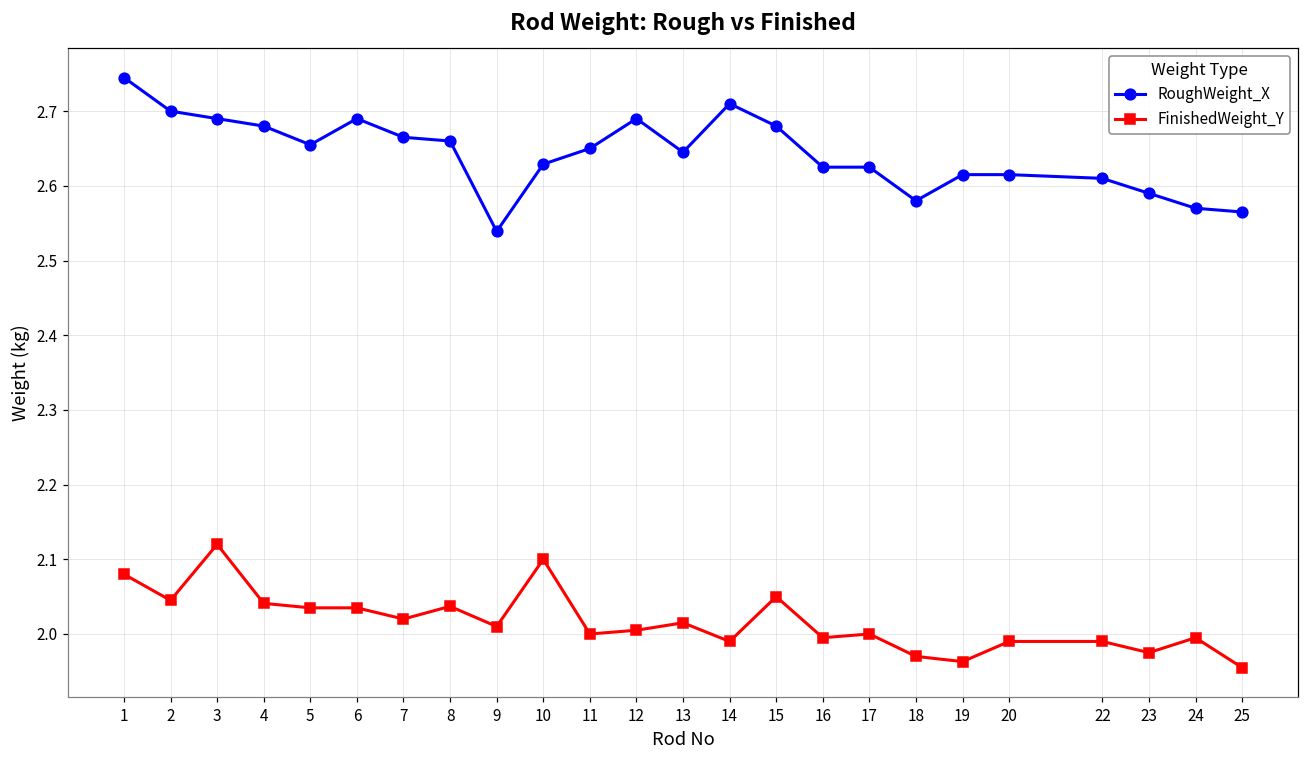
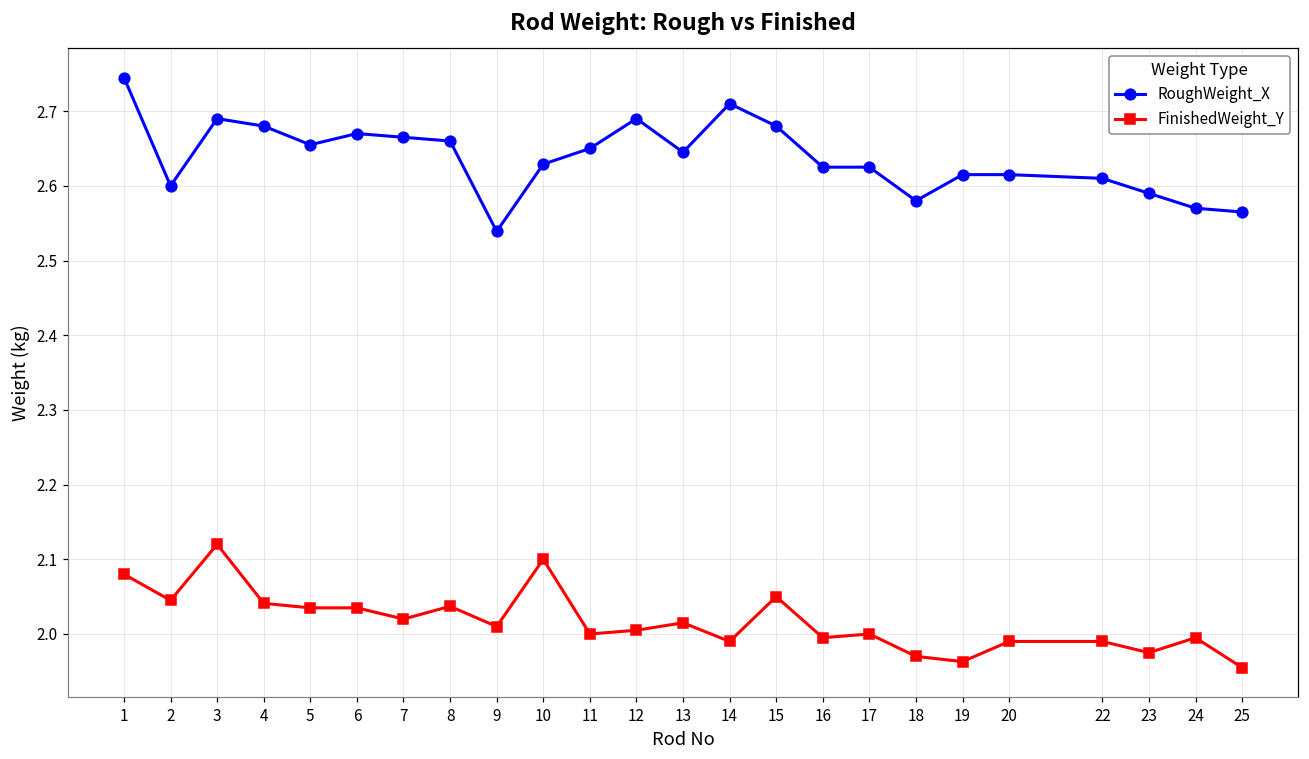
RoughWeight_X, 2: 2.7 -> 2.6
RoughWeight_X, 6: 2.69 -> 2.67
